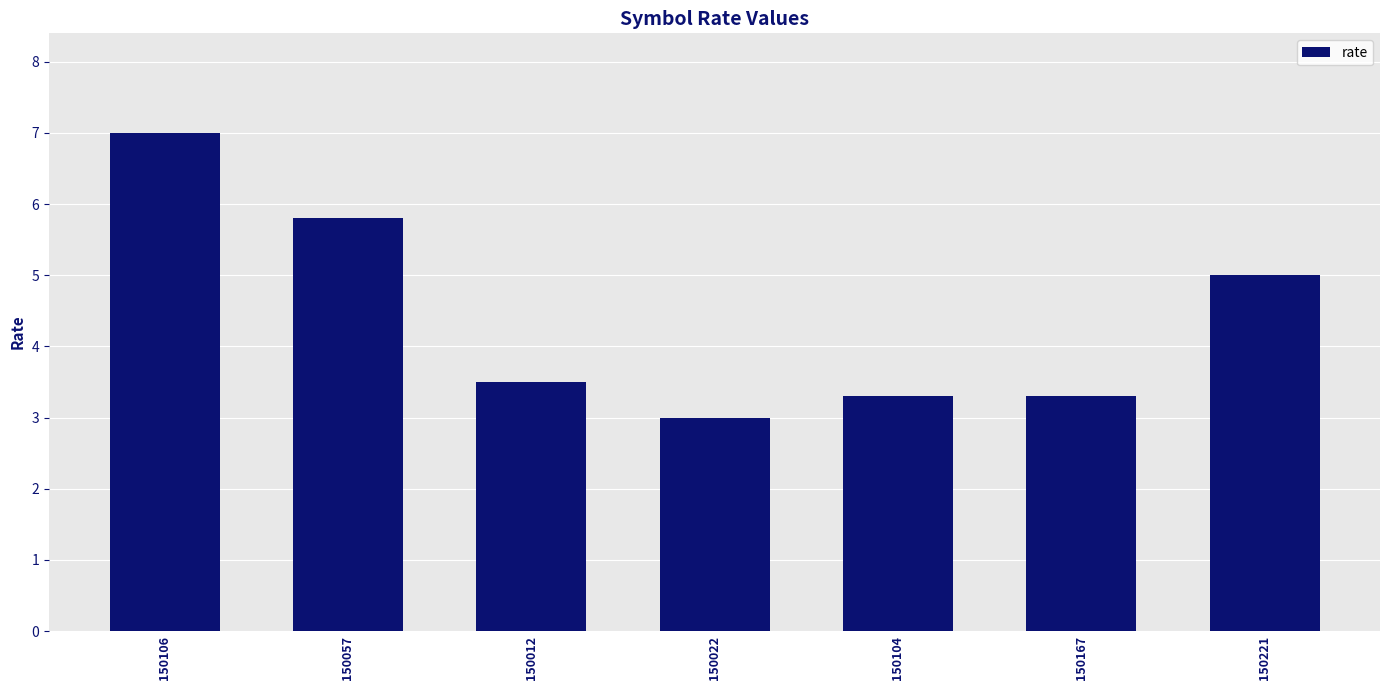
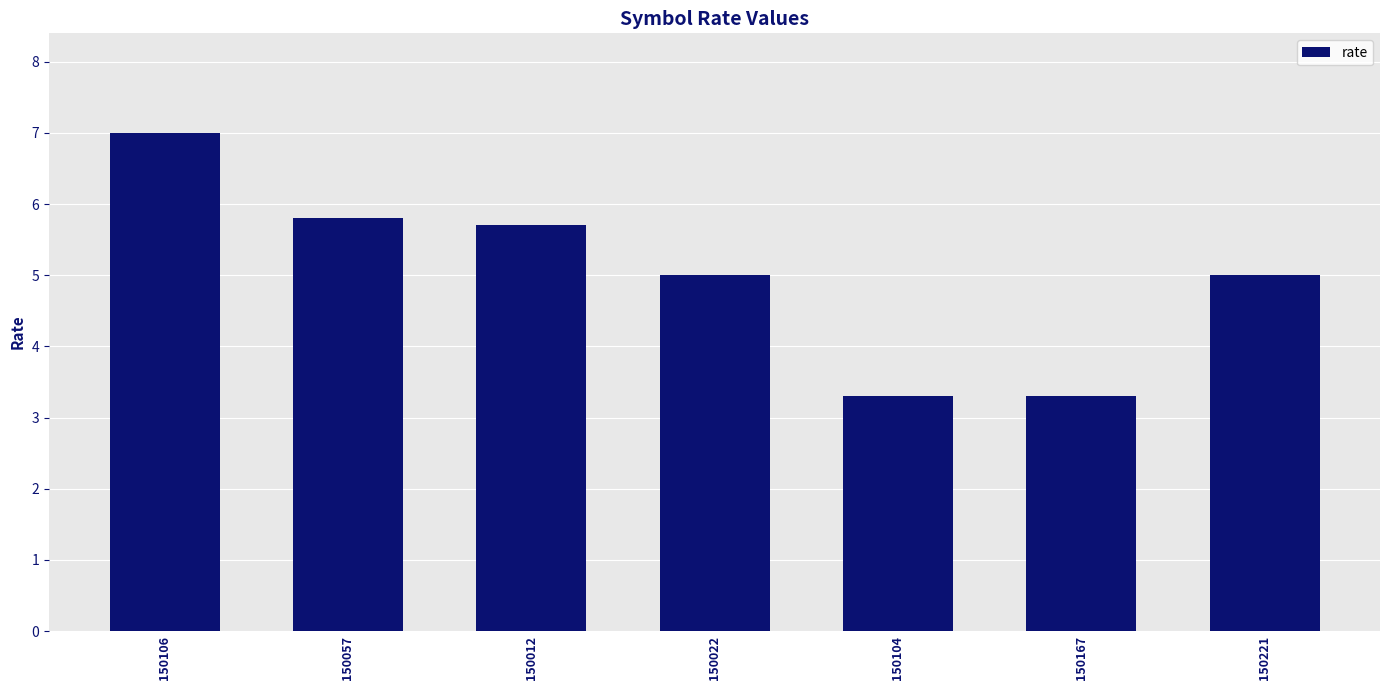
150012: 3.5 -> 5.7
150022: 3 -> 5
